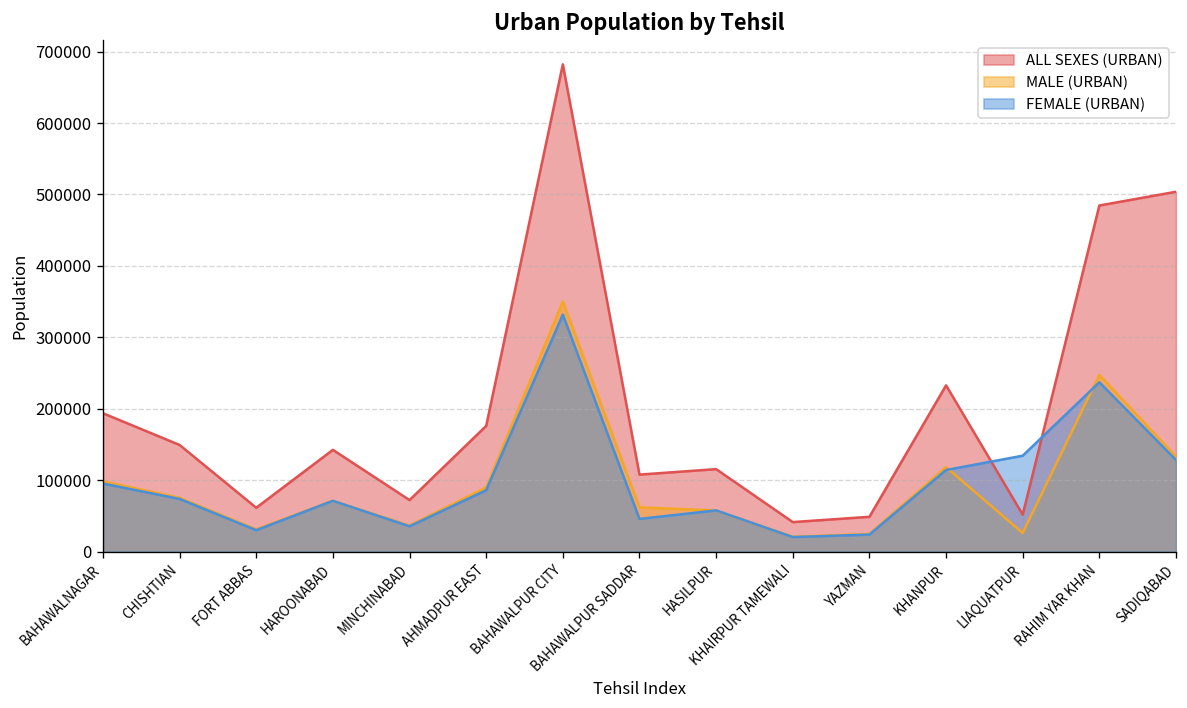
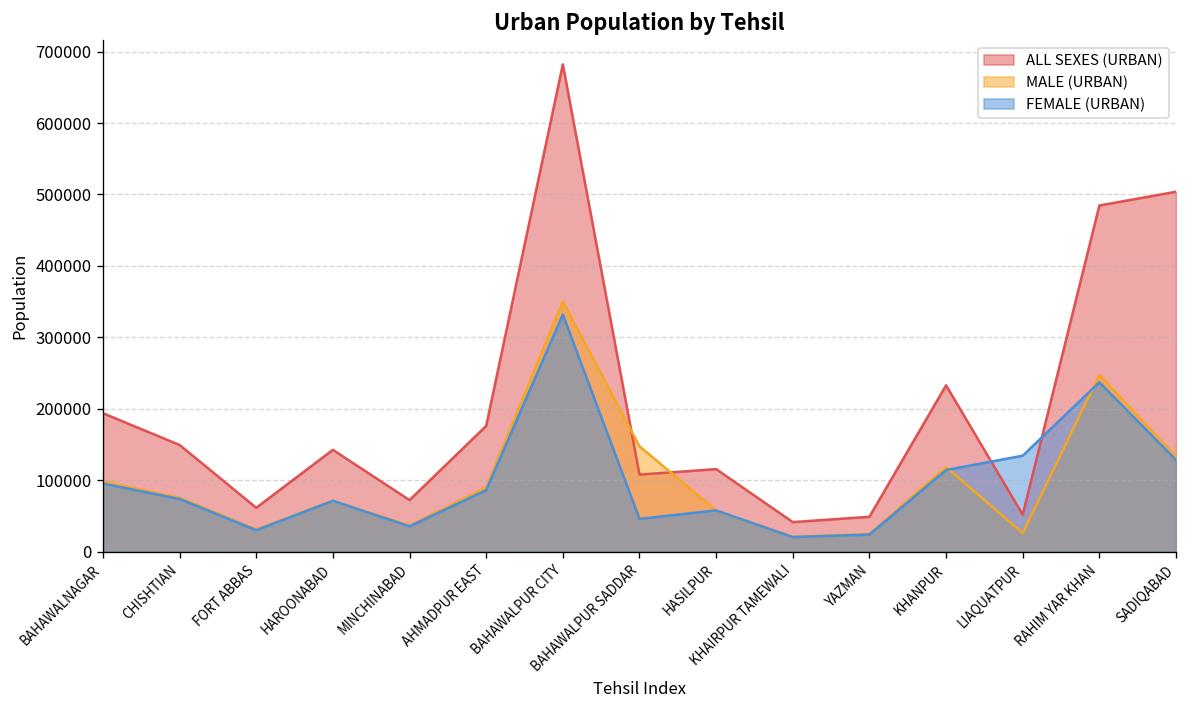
MALE (URBAN), BAHAWALPUR SADDAR: 60000 -> 150000
